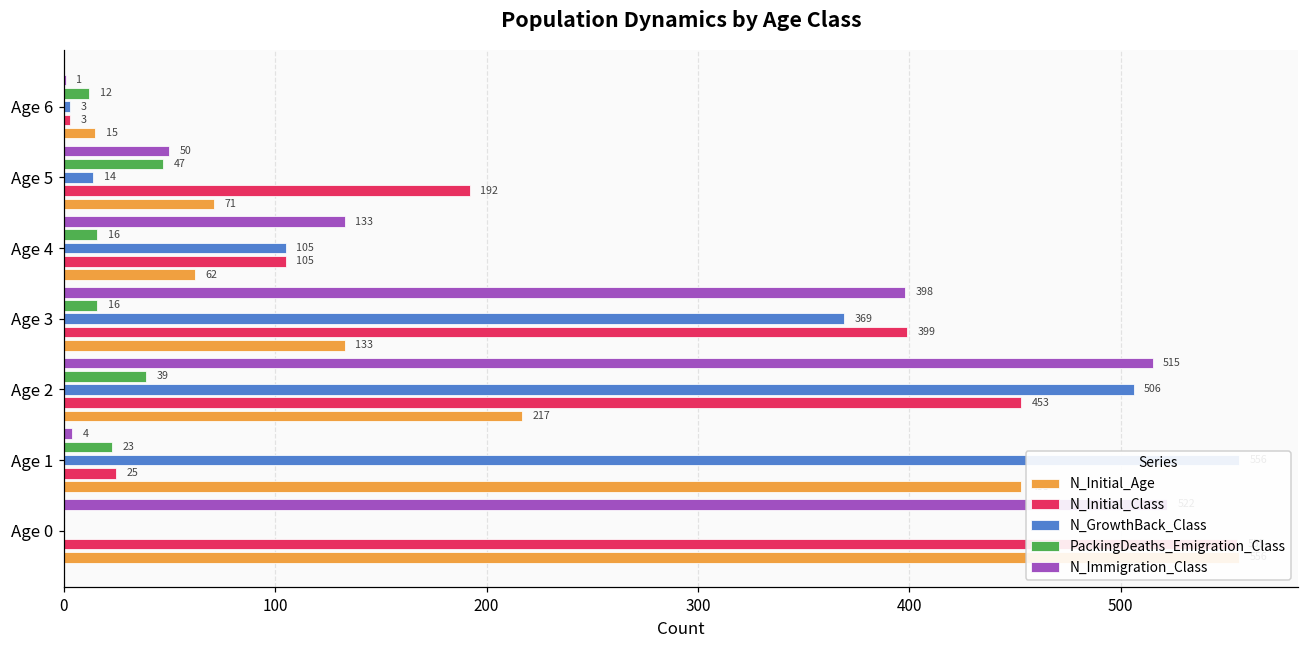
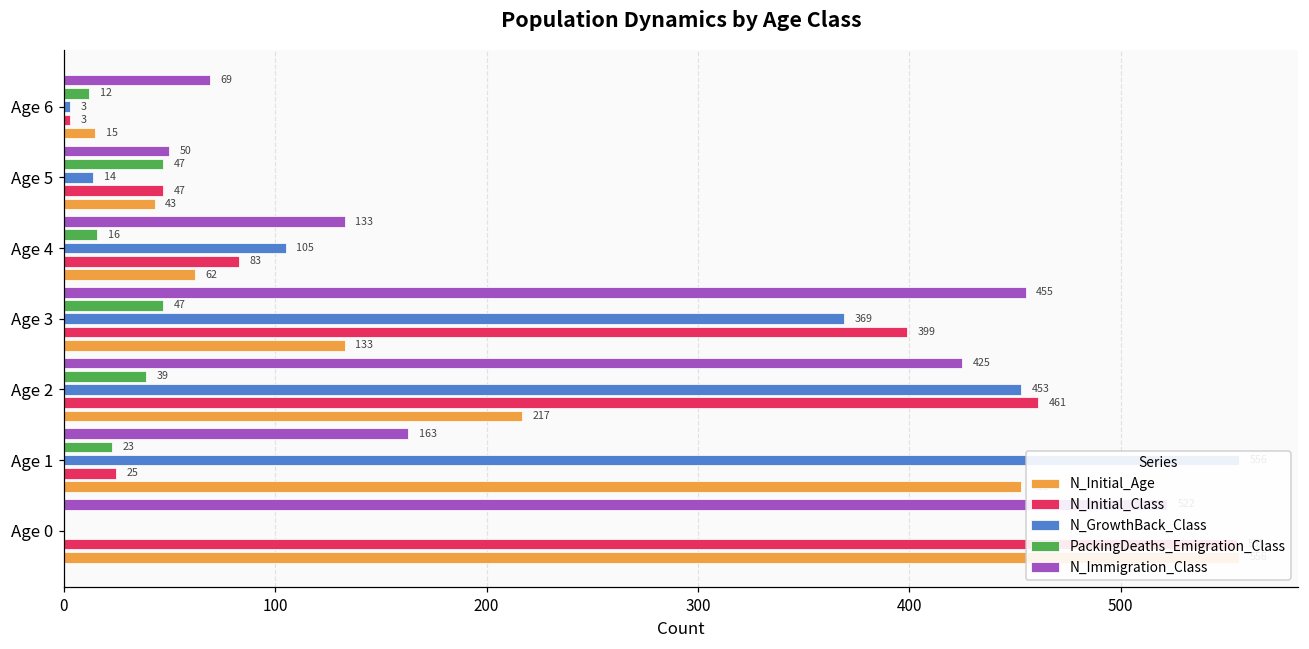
N_Immigration_Class, Age 6: 1 -> 69
N_Initial_Class, Age 5: 192 -> 47
N_Initial_Age, Age 5: 71 -> 43
N_Initial_Class, Age 4: 105 -> 83
N_Immigration_Class, Age 3: 398 -> 455
PackingDeaths_Emigration_Class, Age 3: 16 -> 47
N_Immigration_Class, Age 2: 515 -> 425
N_GrowthBack_Class, Age 2: 506 -> 453
N_Initial_Class, Age 2: 453 -> 461
N_Immigration_Class, Age 1: 4 -> 163
